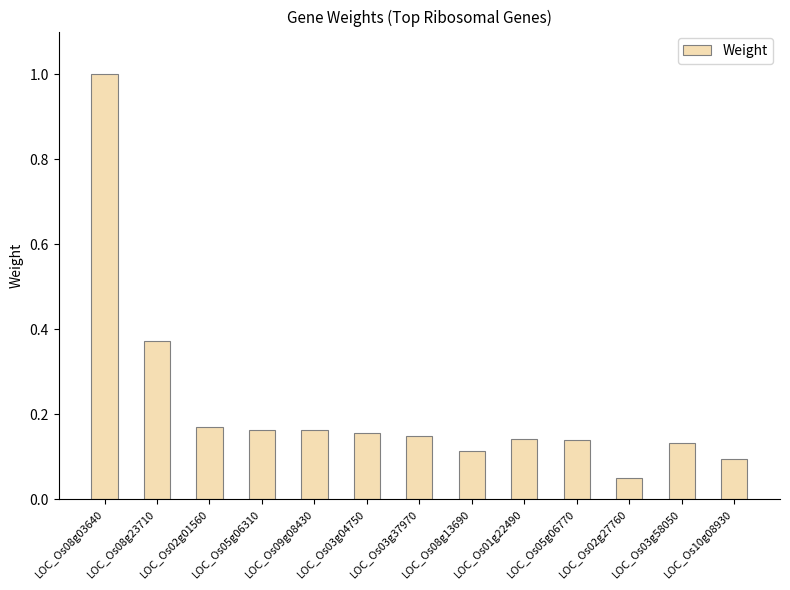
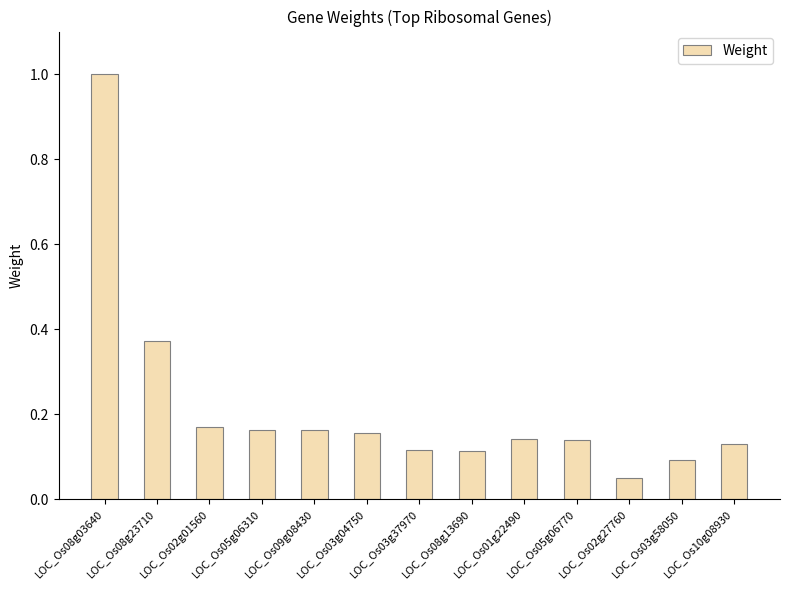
LOC_Os03g37970: 0.15 -> 0.12
LOC_Os03g58050: 0.13 -> 0.09
LOC_Os10g08930: 0.09 -> 0.13
